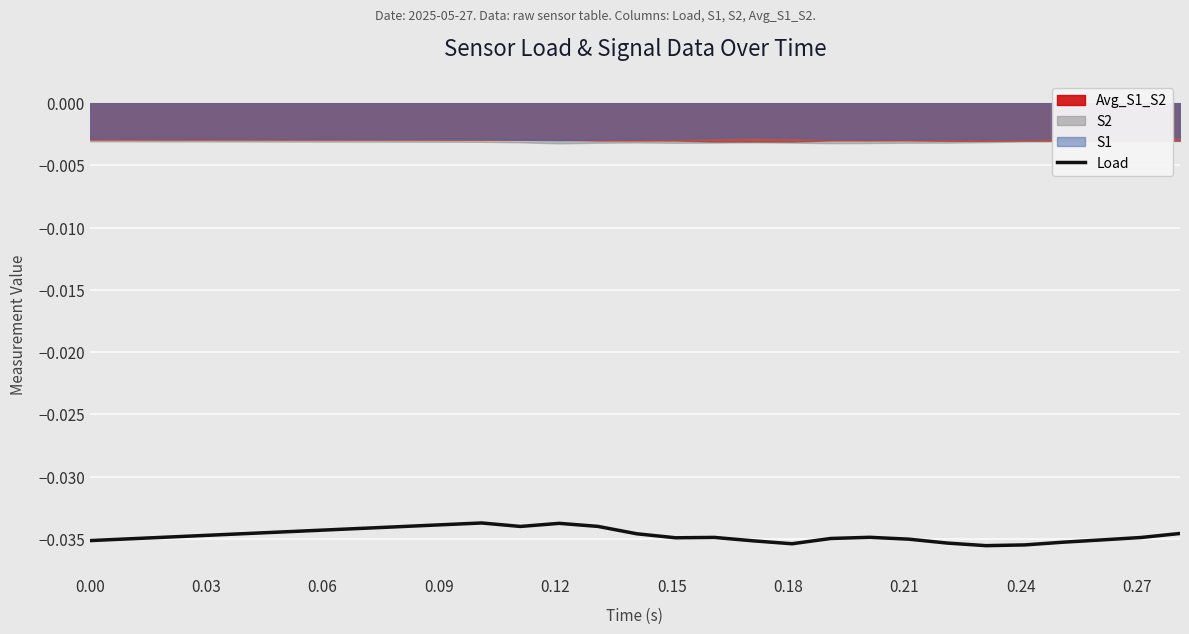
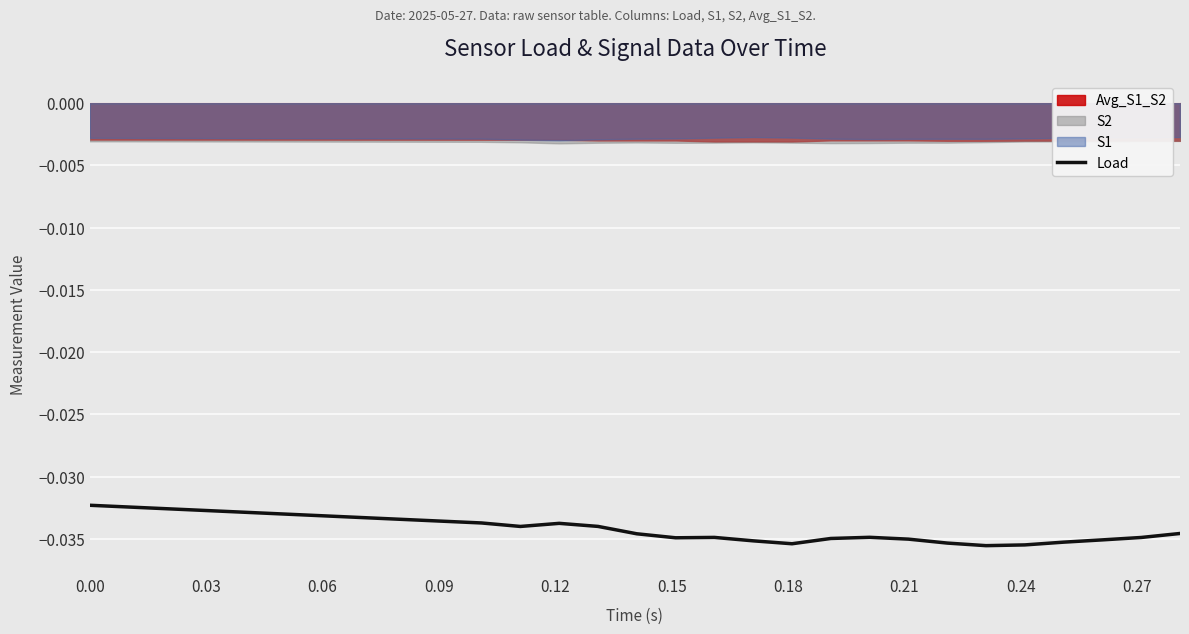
Load, 0.00: -0.0351 -> -0.0323
